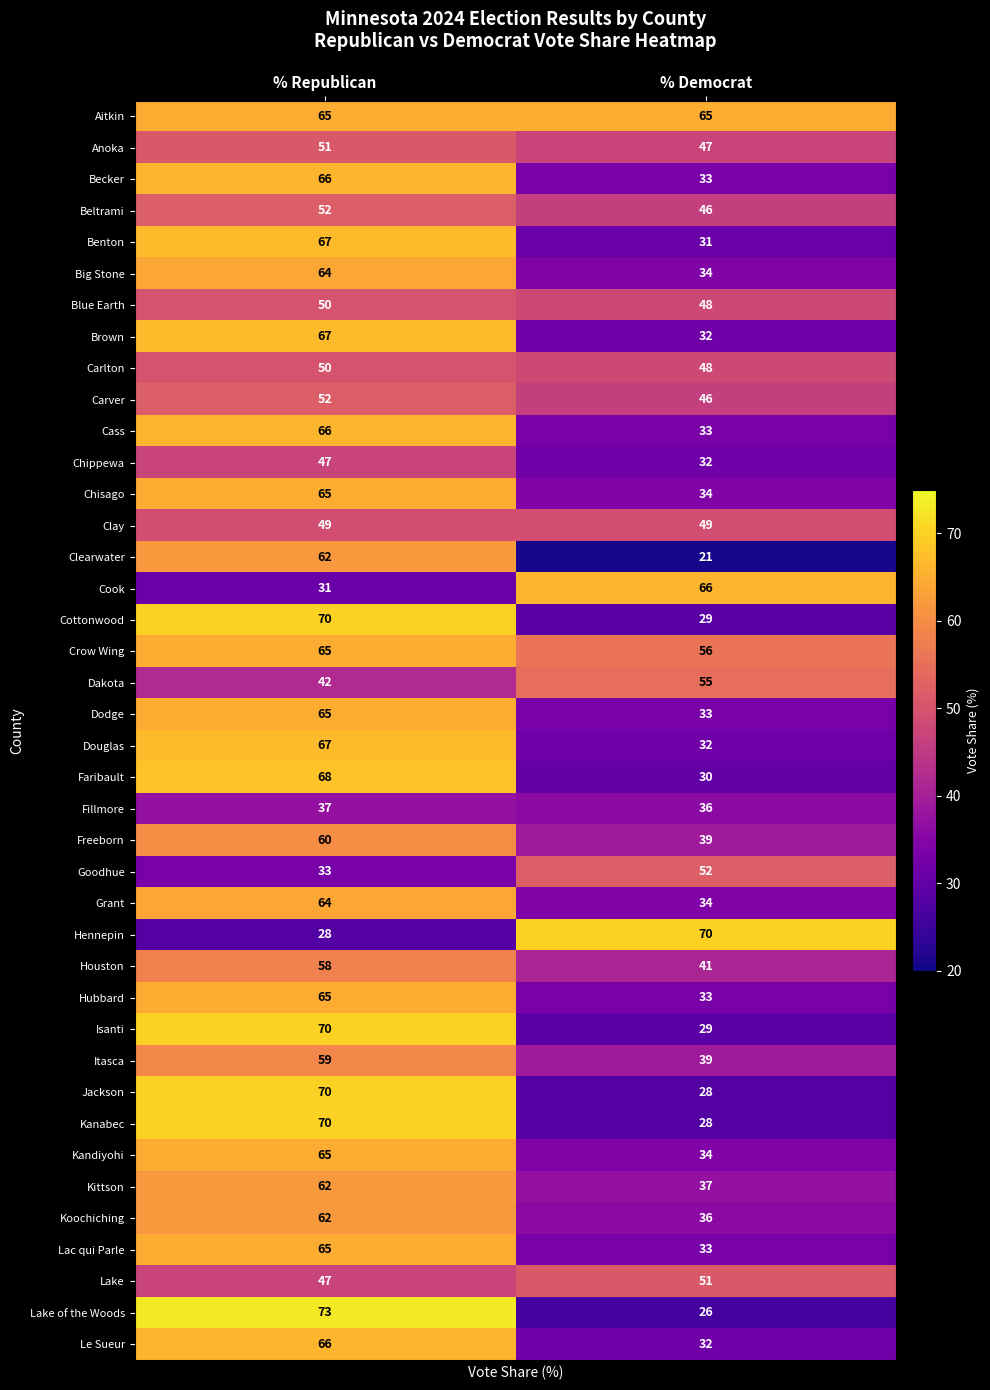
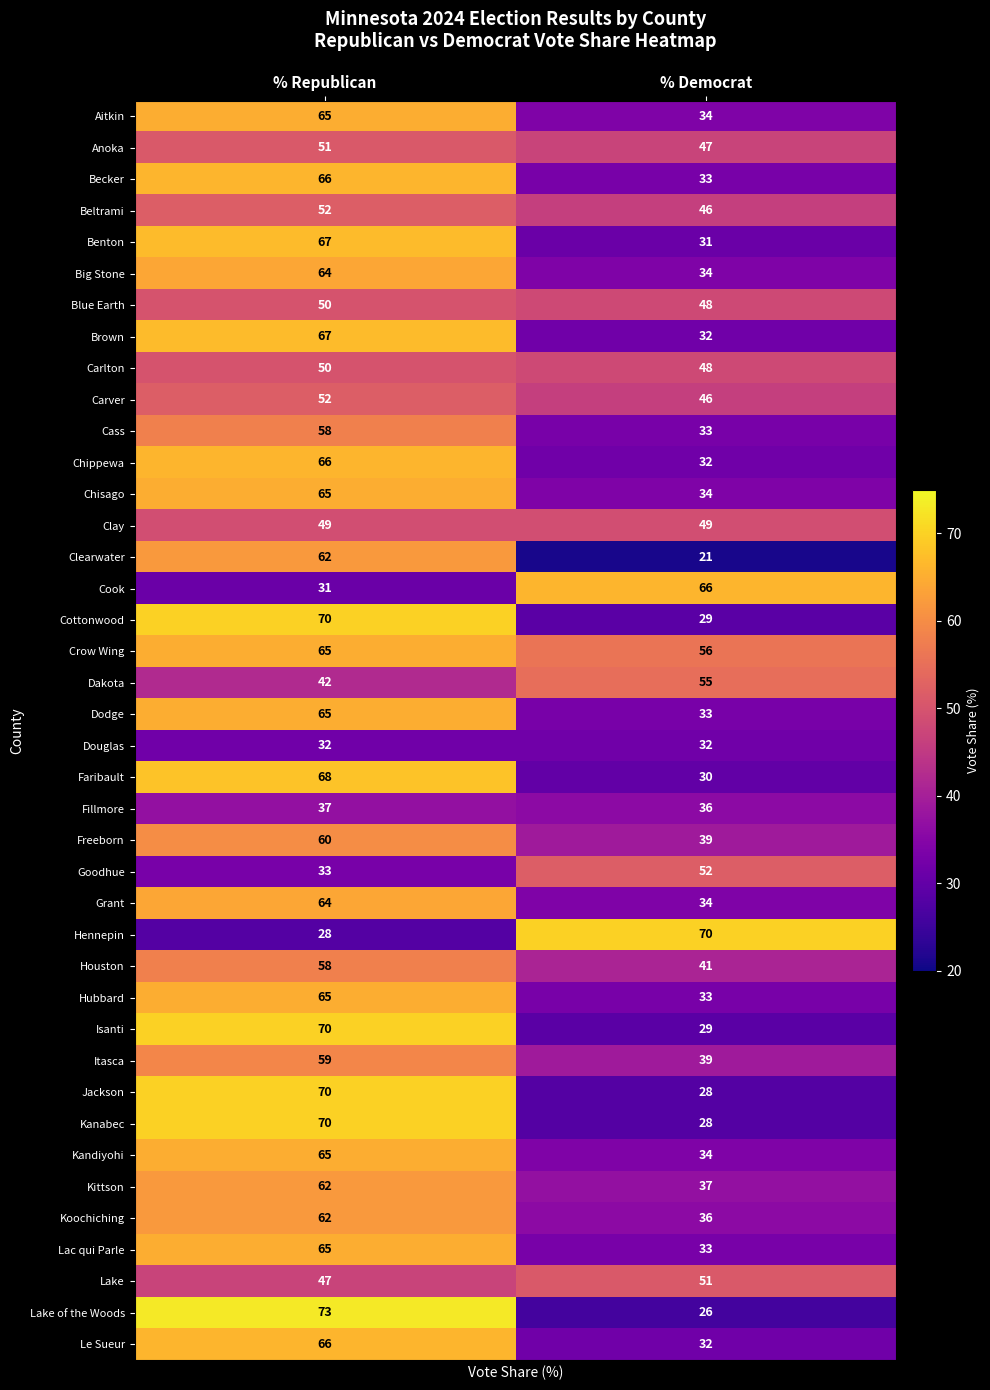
Aitkin, % Democrat: 65 -> 34
Cass, % Republican: 66 -> 58
Chippewa, % Republican: 47 -> 66
Douglas, % Republican: 67 -> 32
